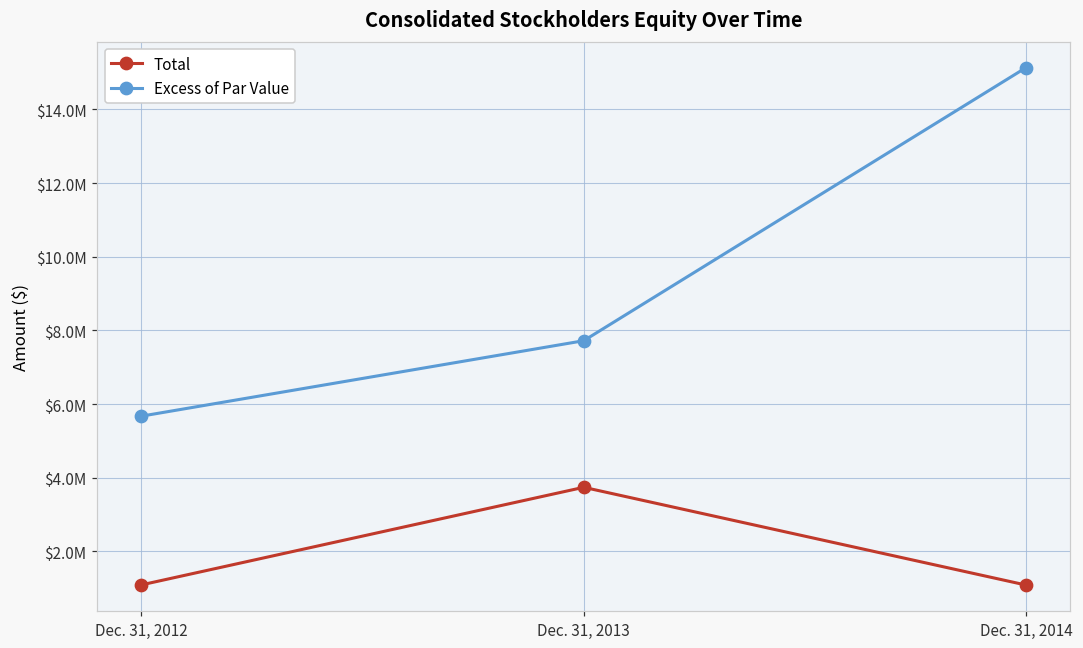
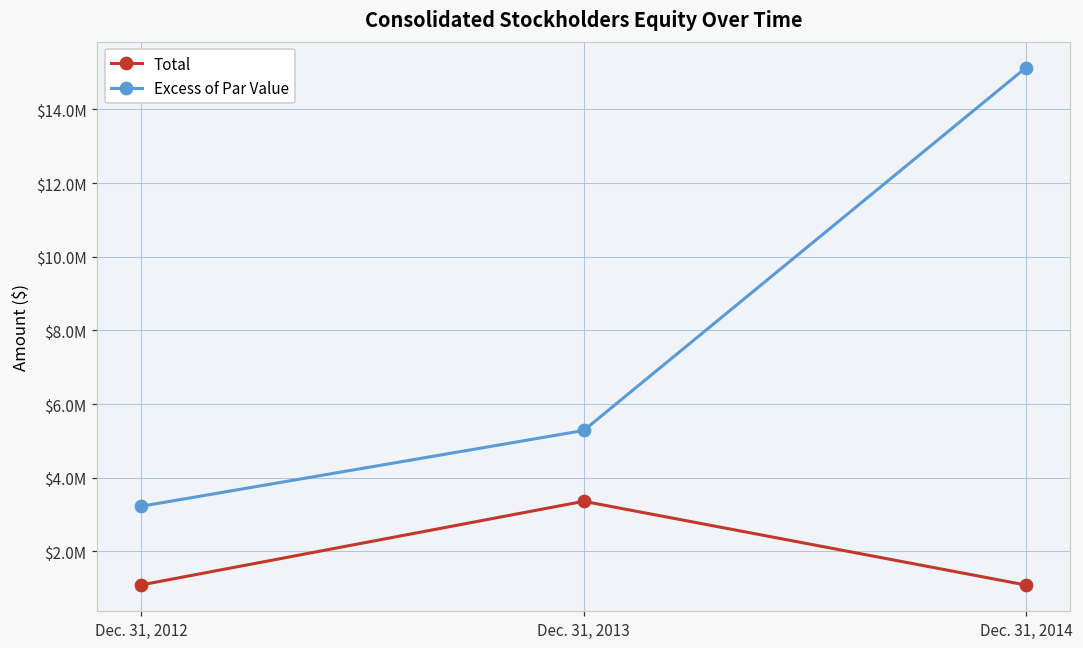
Excess of Par Value, Dec. 31, 2012: $5700000 -> $3200000
Total, Dec. 31, 2013: $3700000 -> $3400000
Excess of Par Value, Dec. 31, 2013: $7700000 -> $5300000
